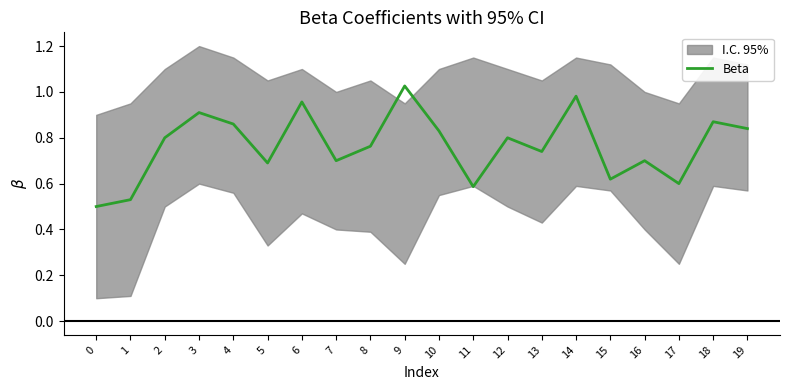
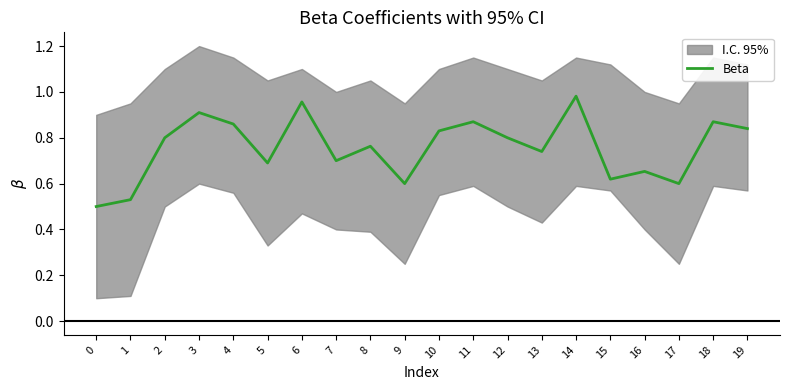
Beta, 9: 1.03 -> 0.60
Beta, 11: 0.59 -> 0.87
Beta, 16: 0.70 -> 0.65
